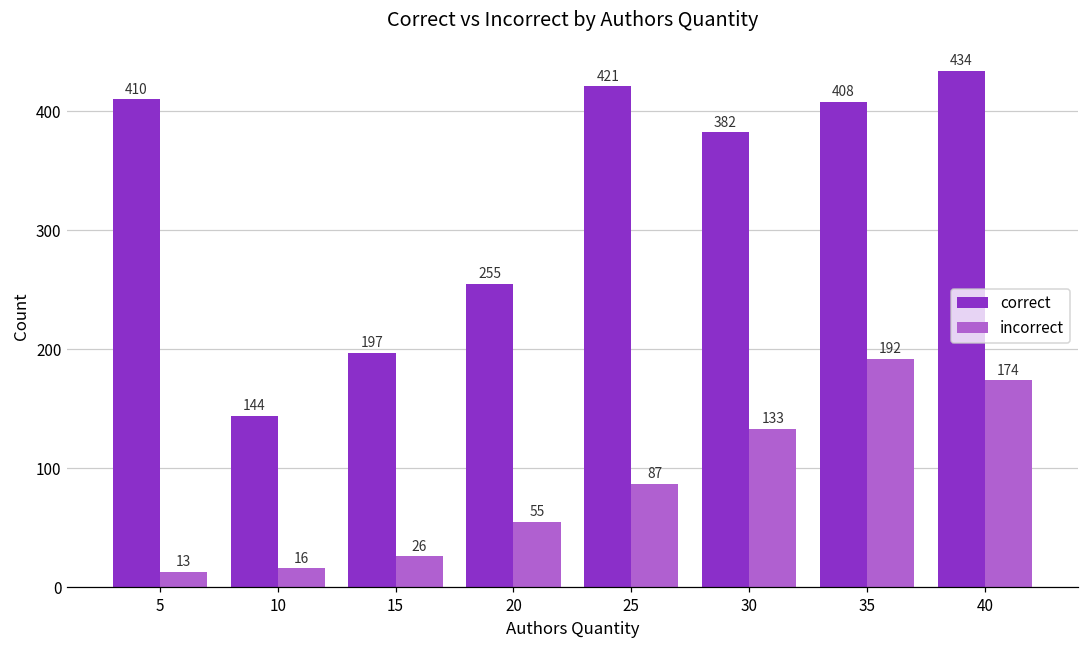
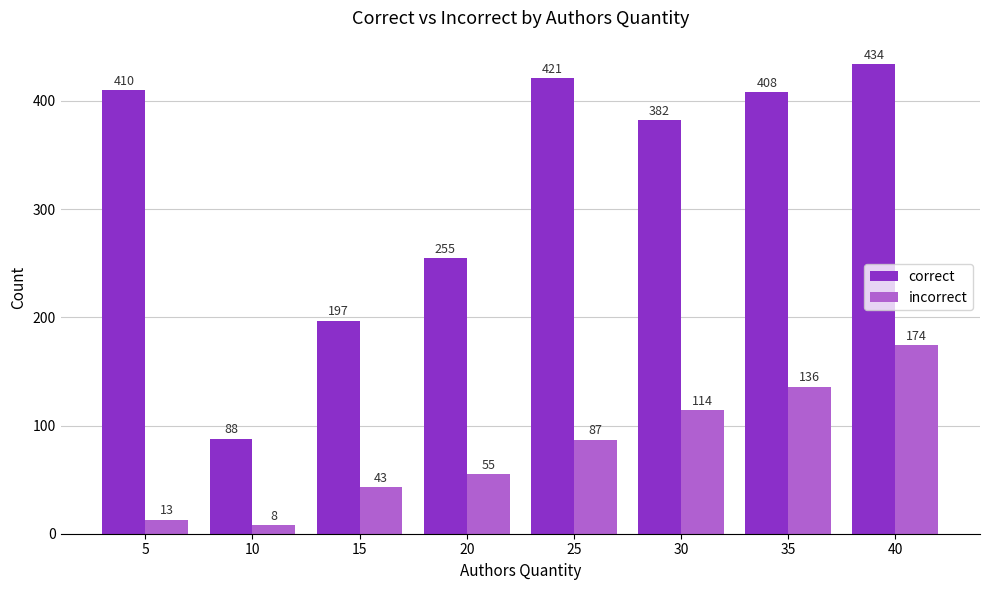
correct, 10: 144 -> 88
incorrect, 10: 16 -> 8
incorrect, 15: 26 -> 43
incorrect, 30: 133 -> 114
incorrect, 35: 192 -> 136
